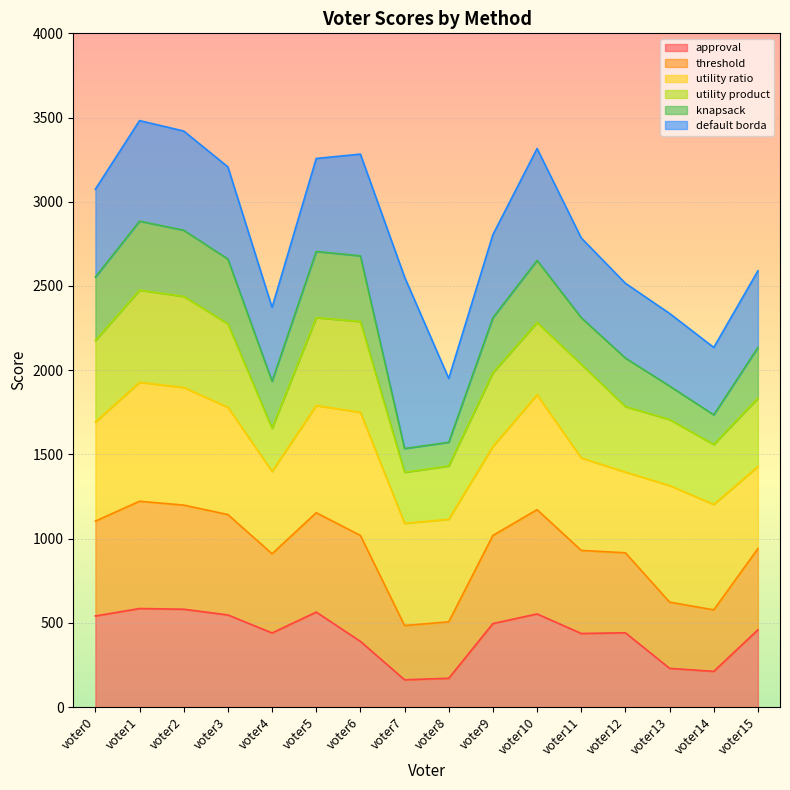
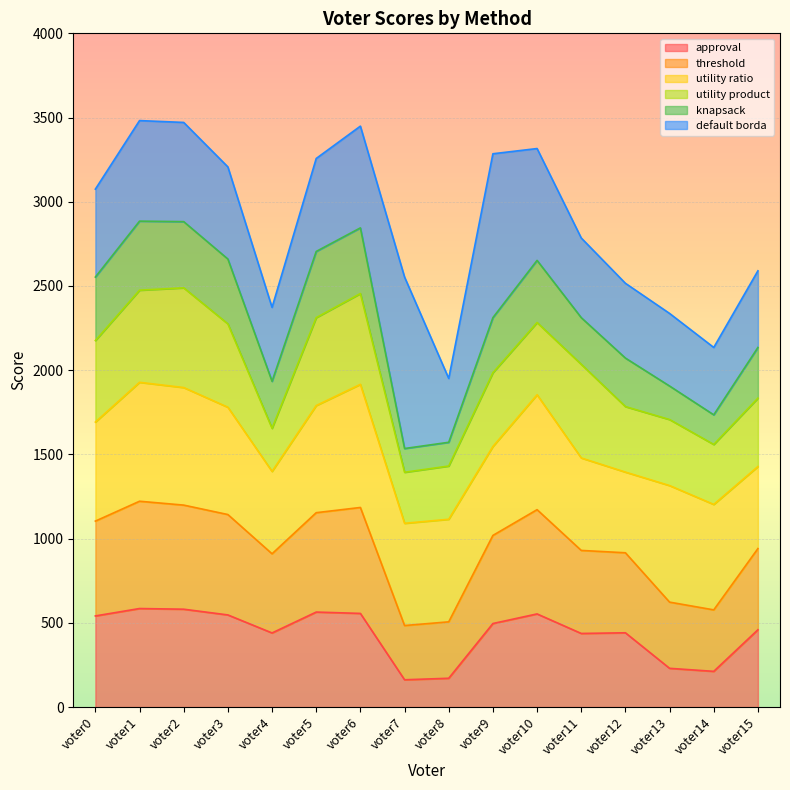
utility product, voter2: 540 -> 590
approval, voter6: 390 -> 560
default borda, voter9: 490 -> 970
